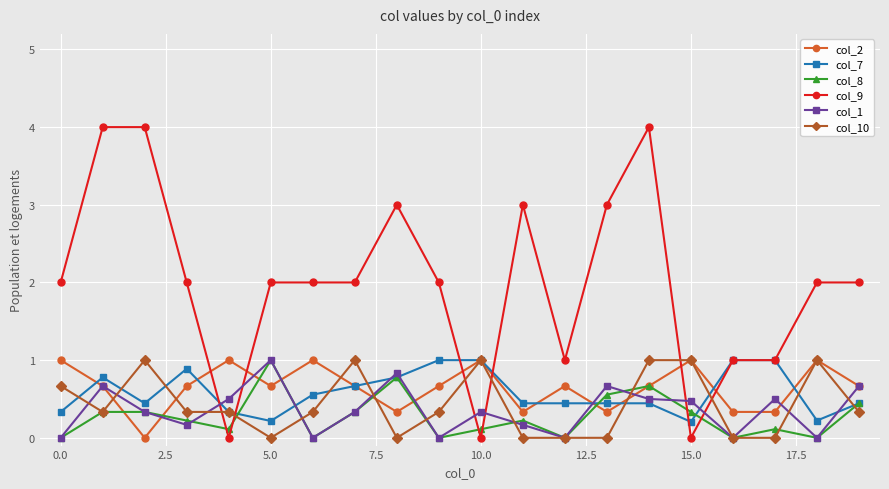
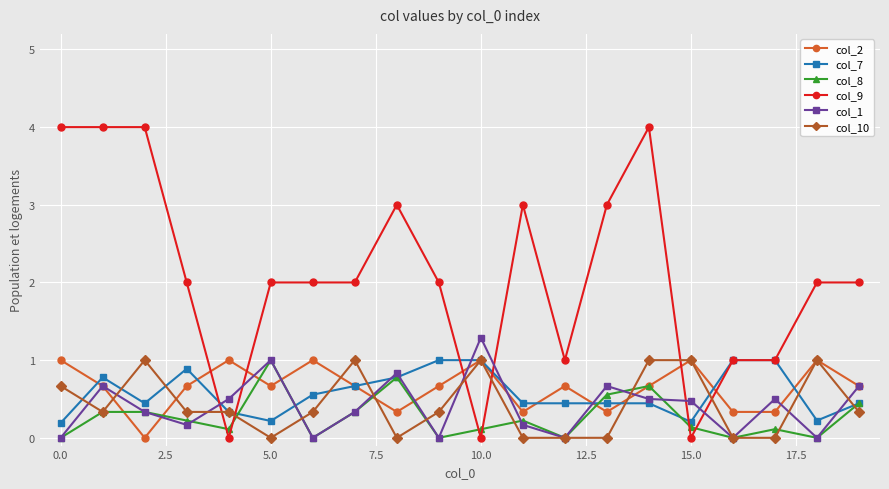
col_7, 0.0: 0.3 -> 0.2
col_9, 0.0: 2 -> 4
col_1, 10.0: 0.3 -> 1.3
col_8, 15.0: 0.3 -> 0.1
